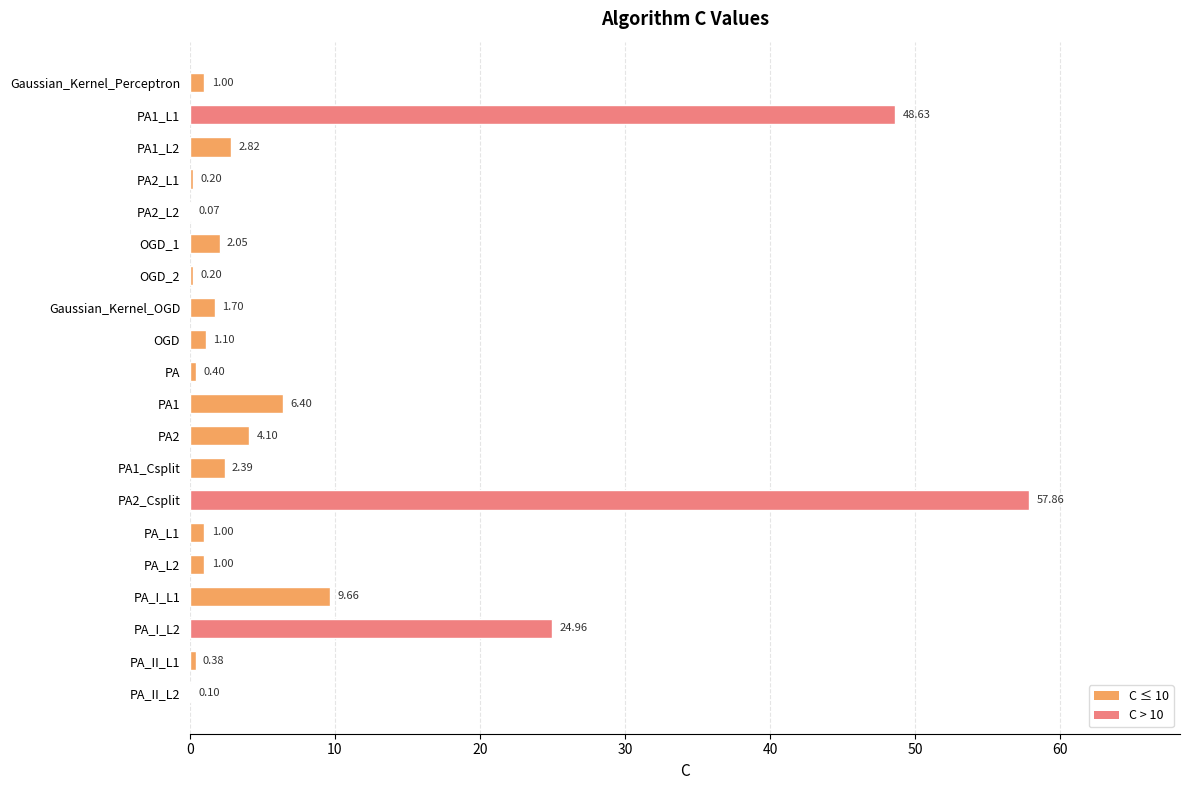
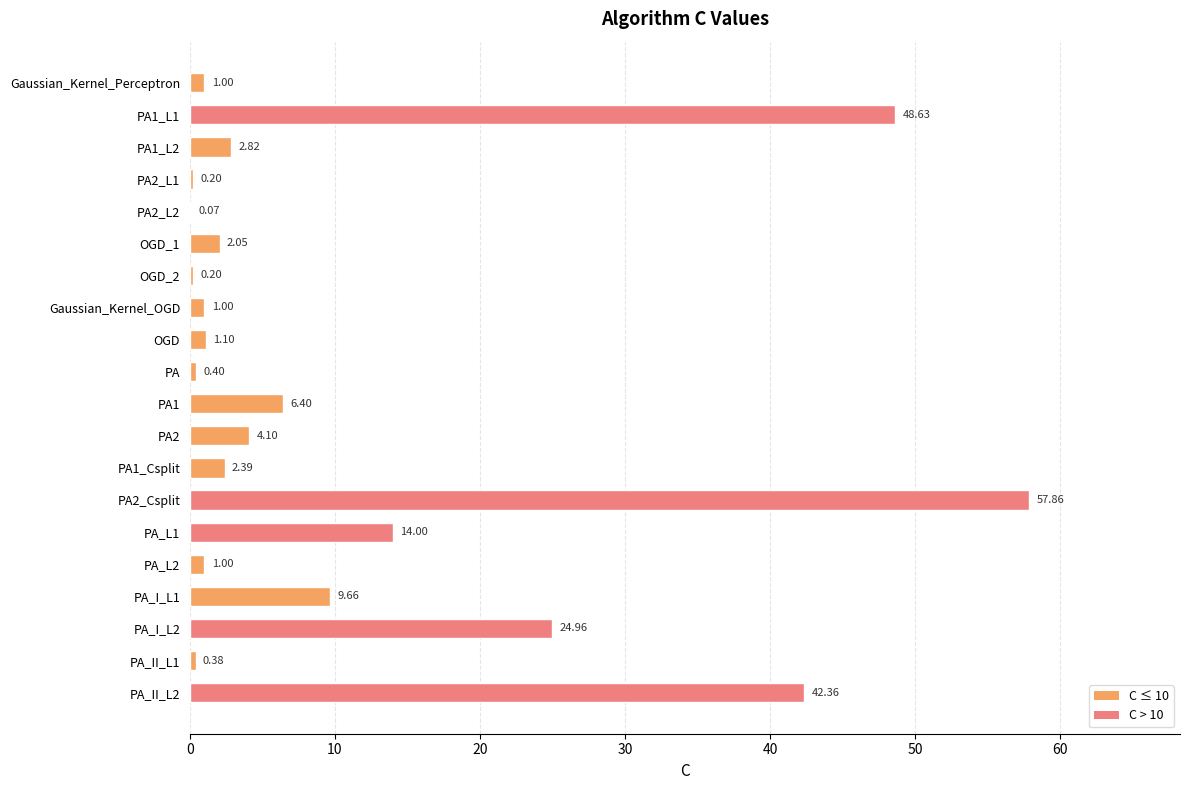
Gaussian_Kernel_OGD: 1.70 -> 1.00
PA_L1: 1.00 -> 14.00
PA_II_L2: 0.10 -> 42.36
